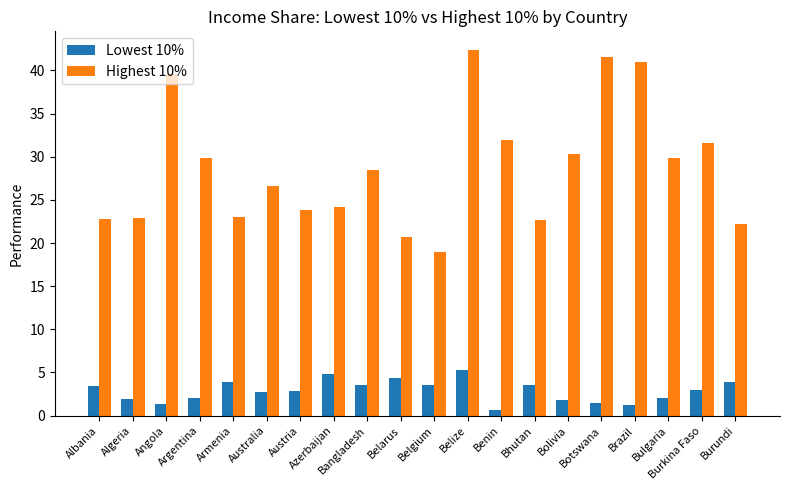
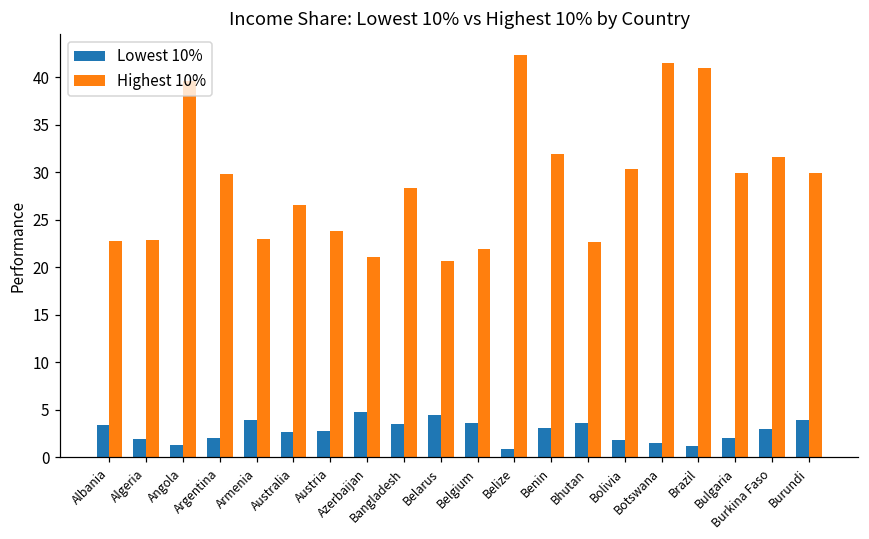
Highest 10%, Azerbaijan: 24 -> 21
Highest 10%, Belgium: 19 -> 22
Lowest 10%, Belize: 5 -> 1
Lowest 10%, Benin: 1 -> 3
Highest 10%, Burundi: 22 -> 30
